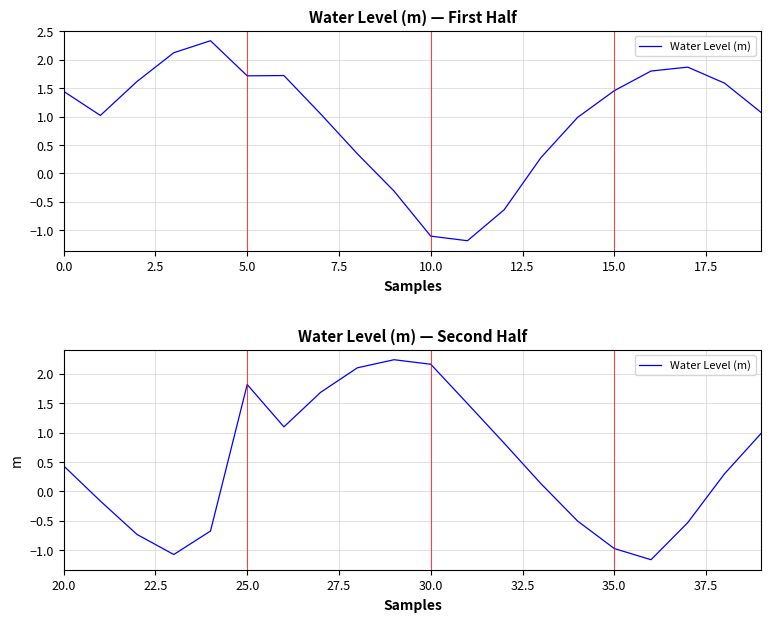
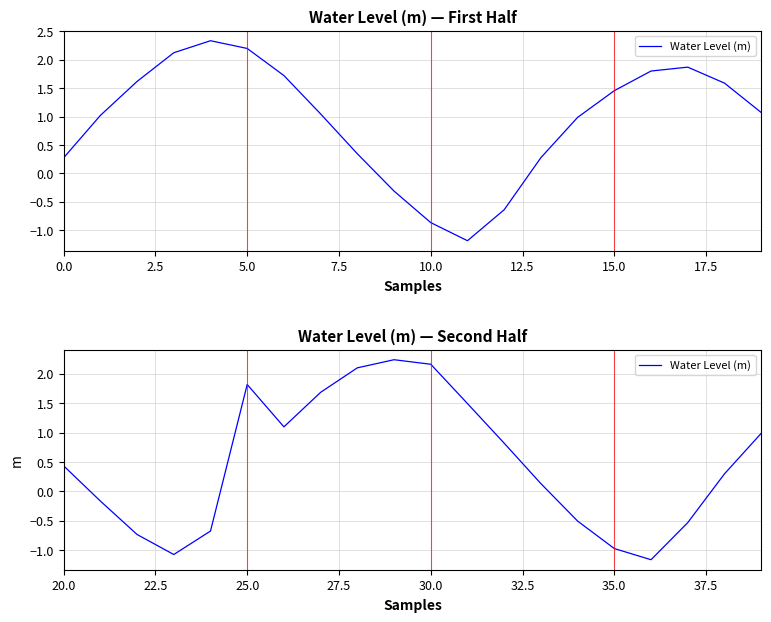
Water Level (m) — First Half, 0.0: 1.4 -> 0.3
Water Level (m) — First Half, 5.0: 1.7 -> 2.2
Water Level (m) — First Half, 10.0: -1.1 -> -0.9
